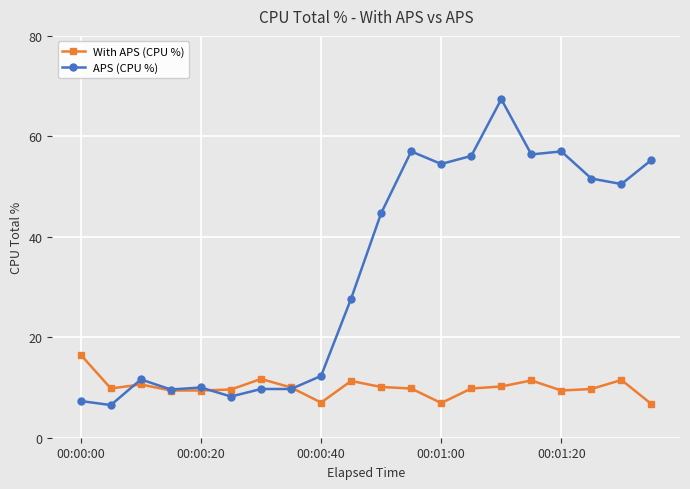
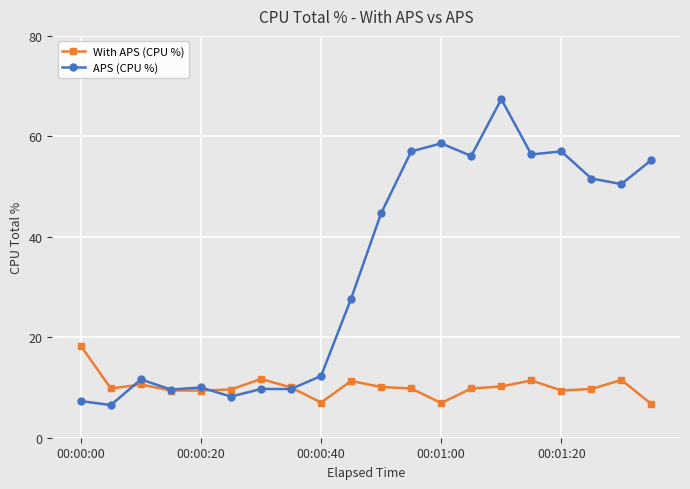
With APS (CPU %), 00:00:00: 17 -> 18
APS (CPU %), 00:01:00: 55 -> 59
